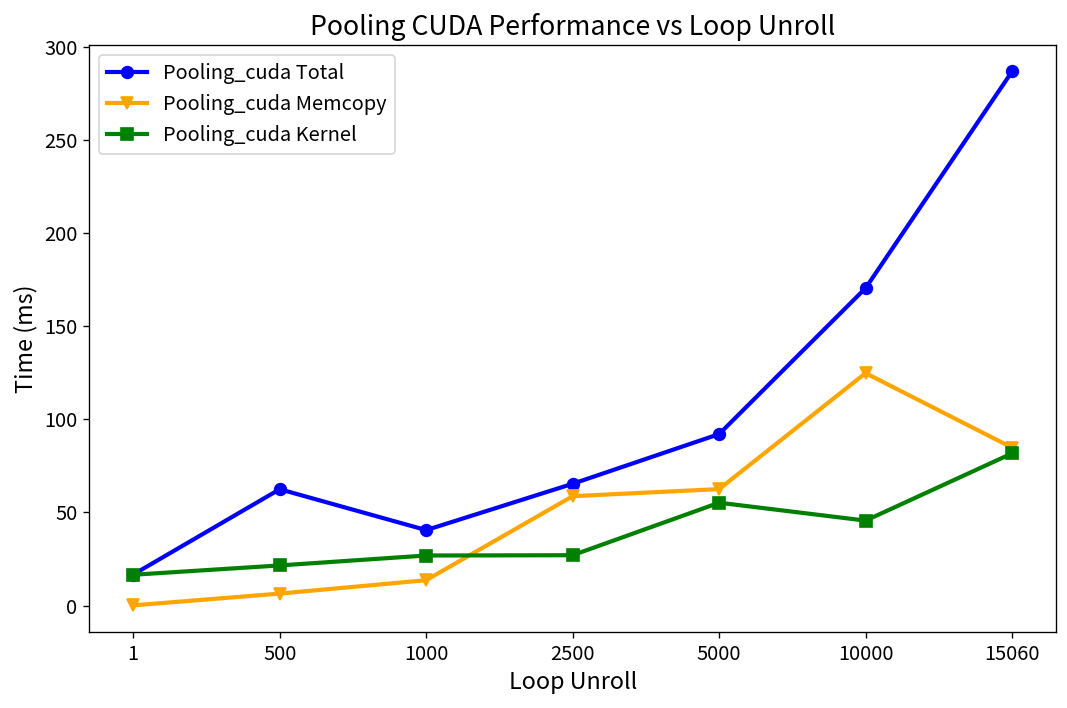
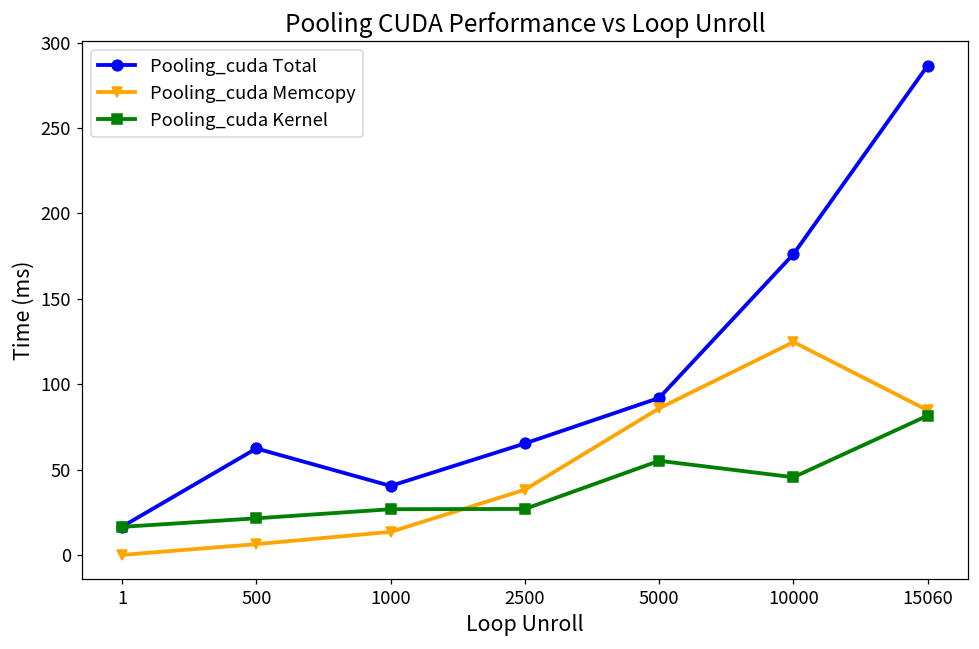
Pooling_cuda Memcopy, 2500: 59 -> 38
Pooling_cuda Memcopy, 5000: 63 -> 86
Pooling_cuda Total, 10000: 170 -> 176
